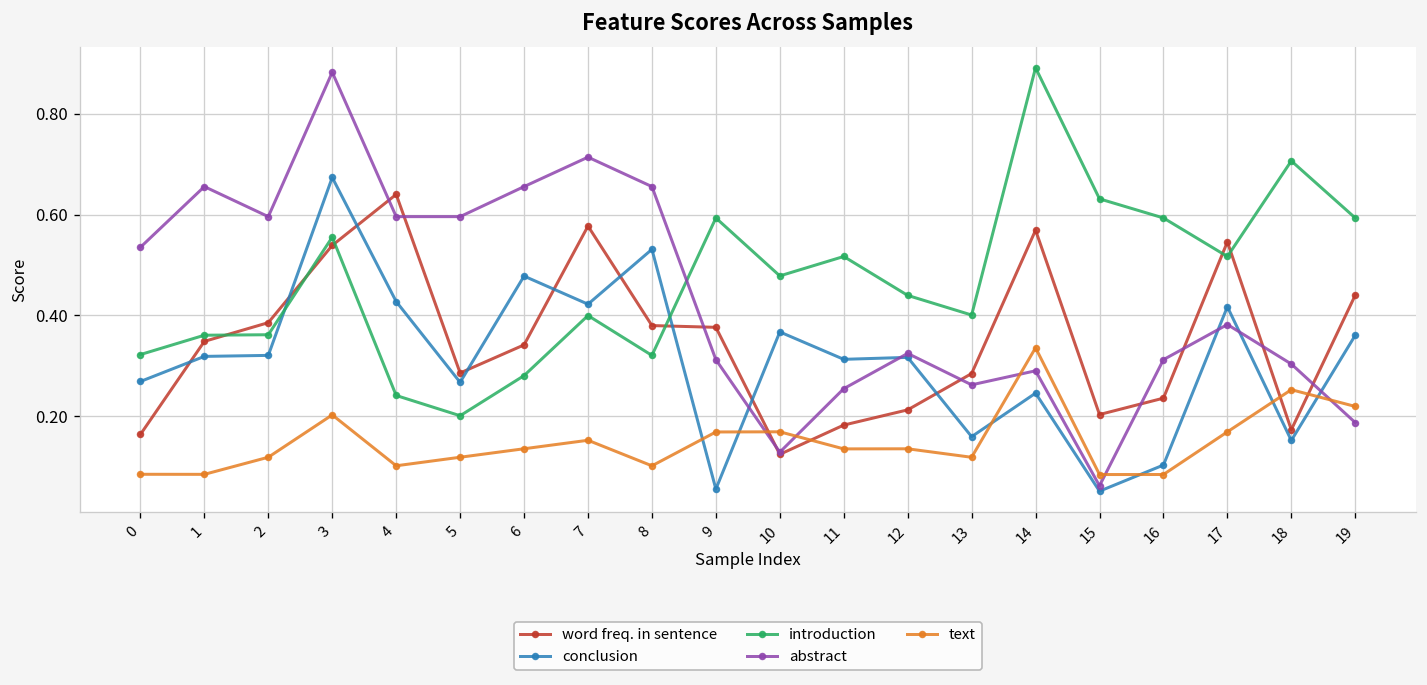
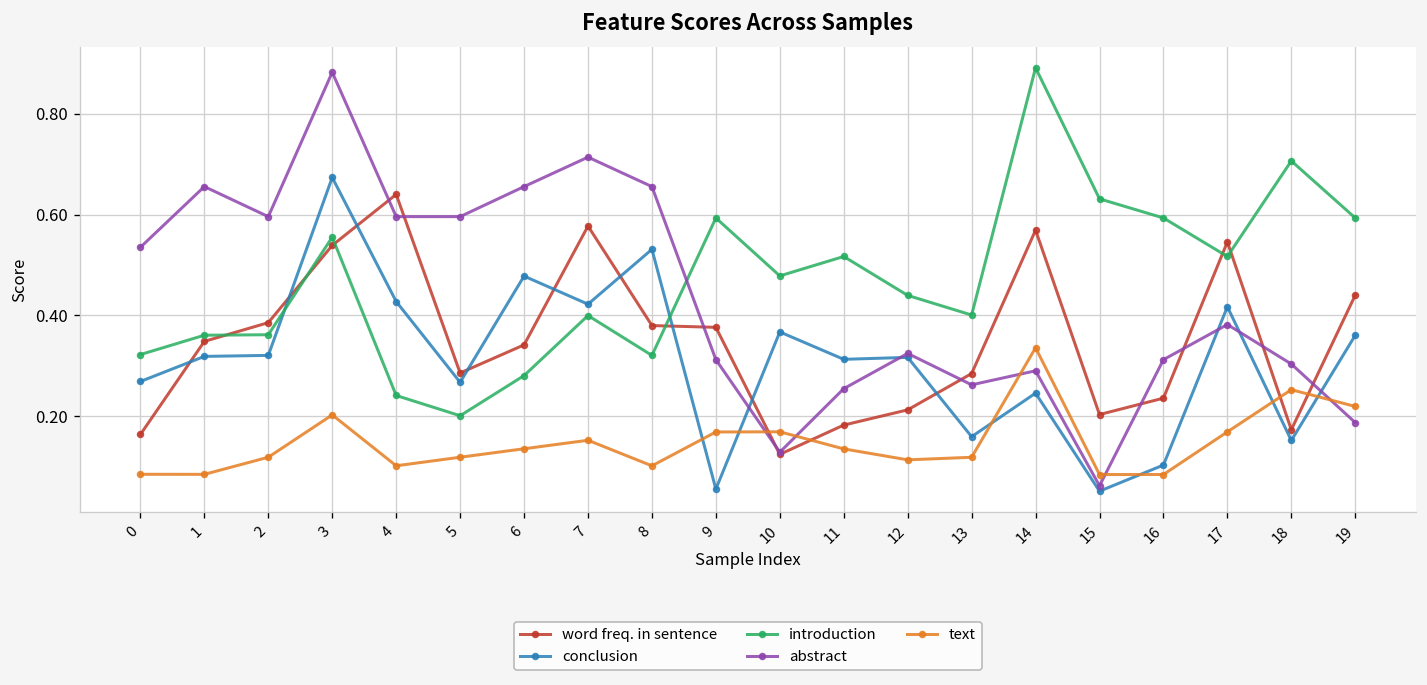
text, 12: 0.14 -> 0.11
